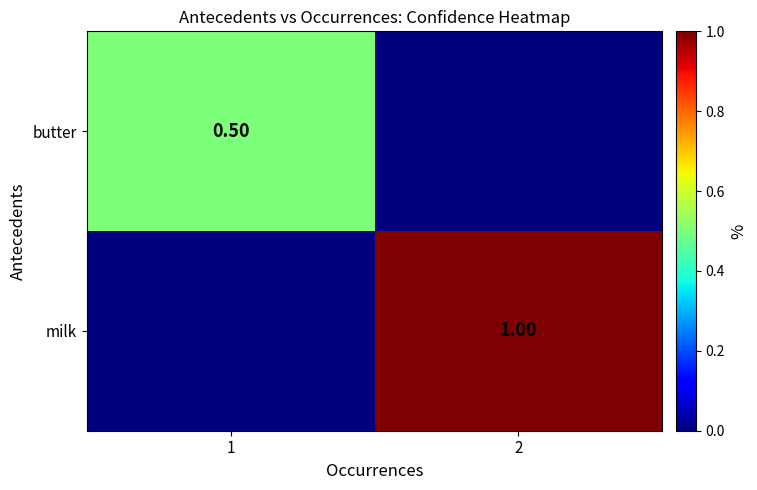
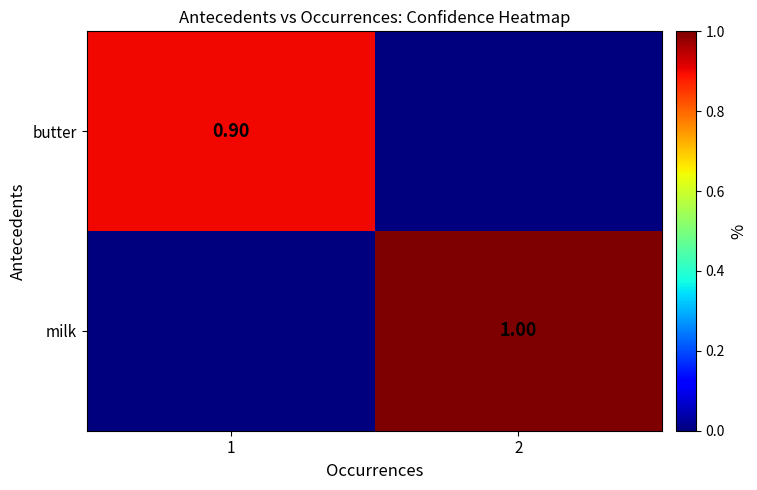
butter, 1: 0.50 -> 0.90
